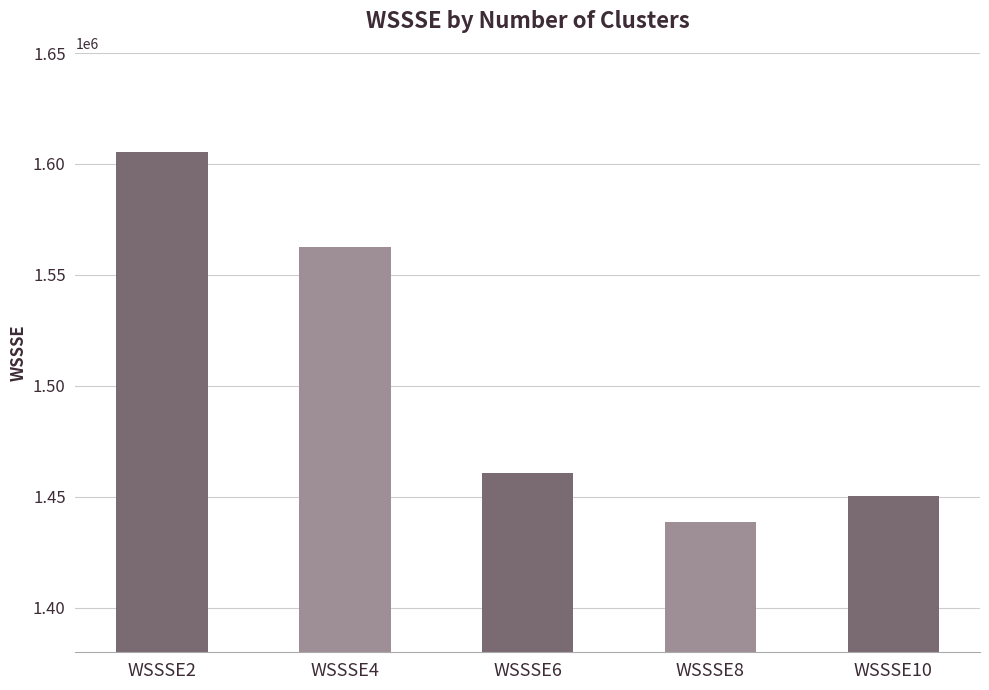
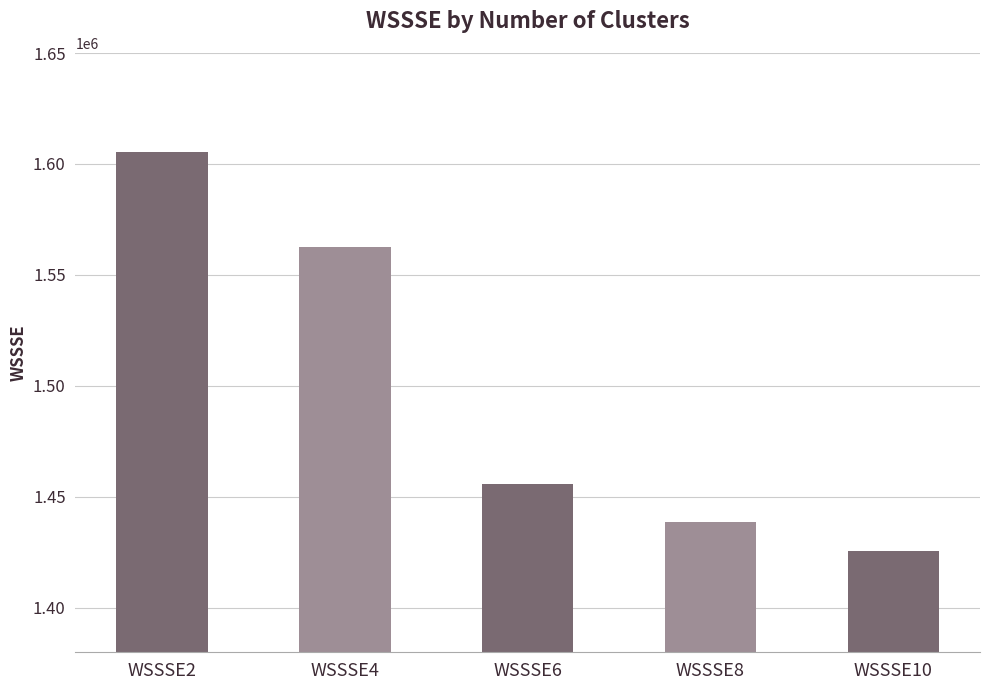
WSSSE6: 1461000 -> 1456000
WSSSE10: 1450000 -> 1426000
